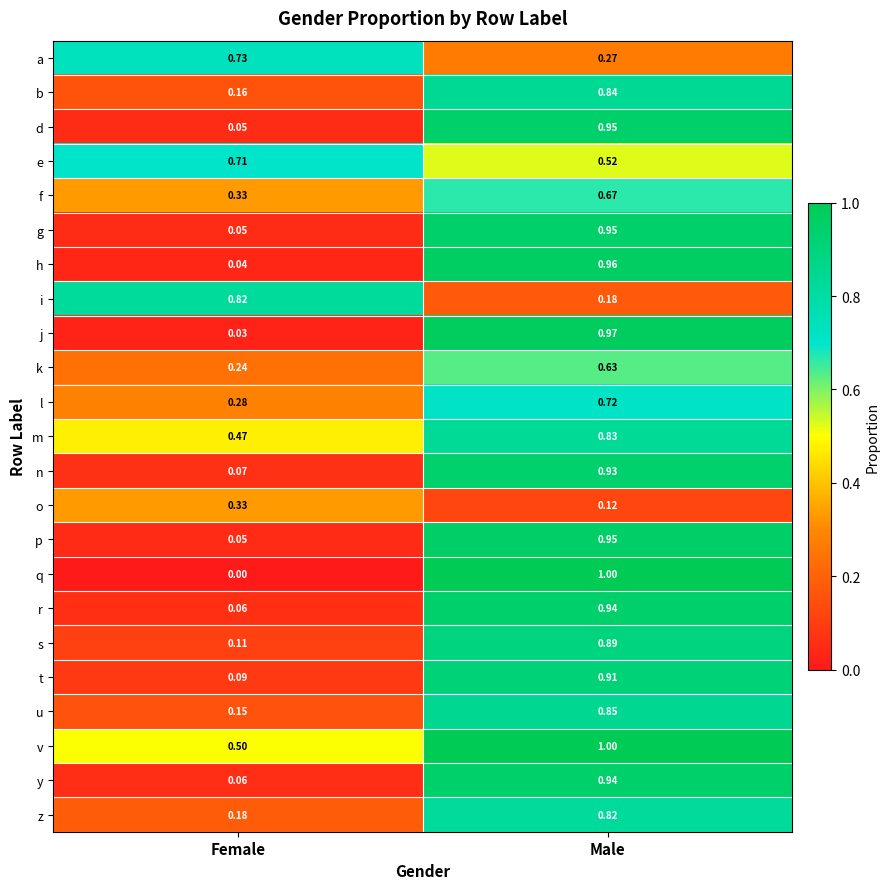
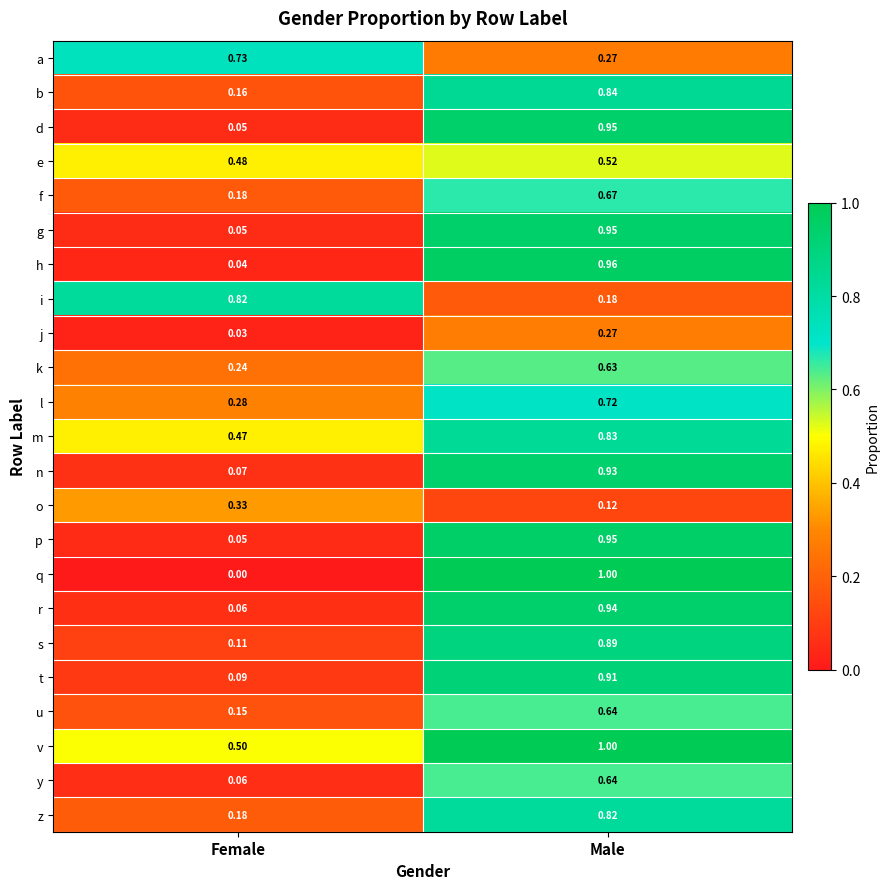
e, Female: 0.71 -> 0.48
f, Female: 0.33 -> 0.18
j, Male: 0.97 -> 0.27
u, Male: 0.85 -> 0.64
y, Male: 0.94 -> 0.64
